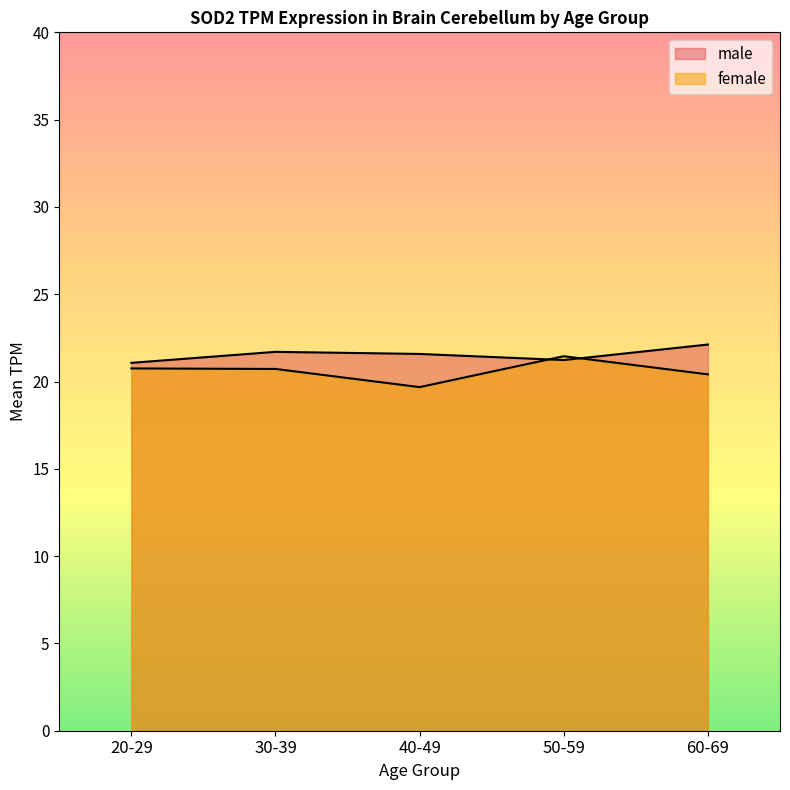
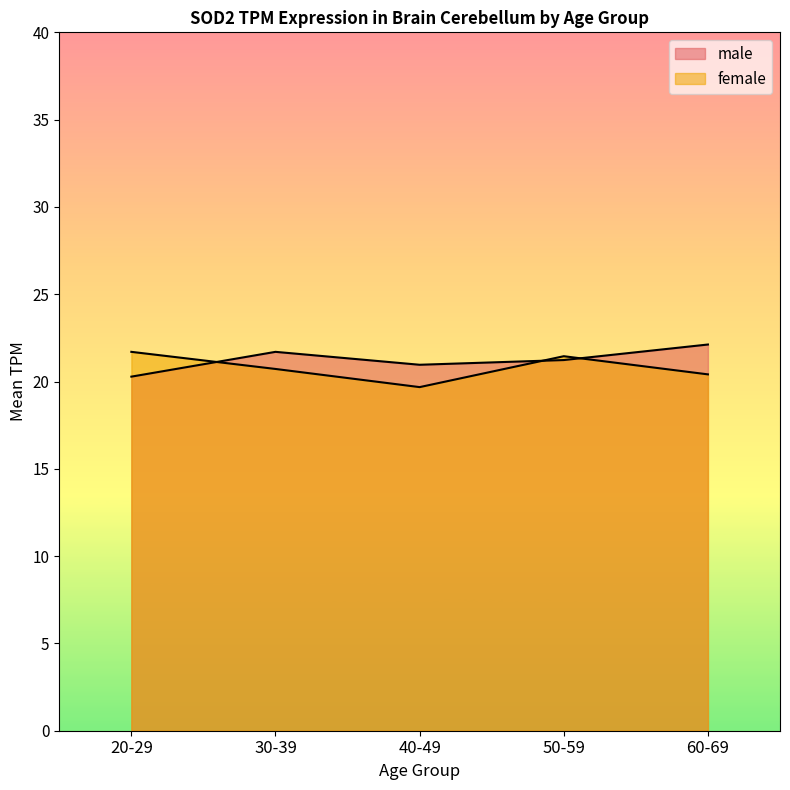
male, 20-29: 21.1 -> 20.3
female, 20-29: 20.8 -> 21.7
male, 40-49: 21.6 -> 21.0
